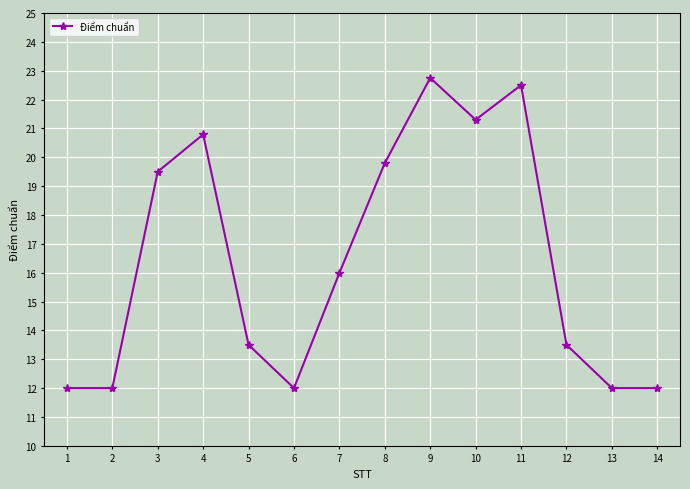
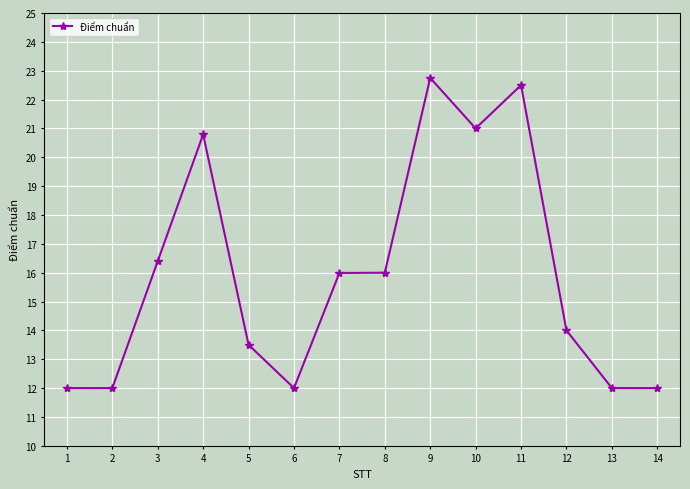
3: 19.5 -> 16.4
8: 19.8 -> 16.0
10: 21.3 -> 21.0
12: 13.5 -> 14.0
